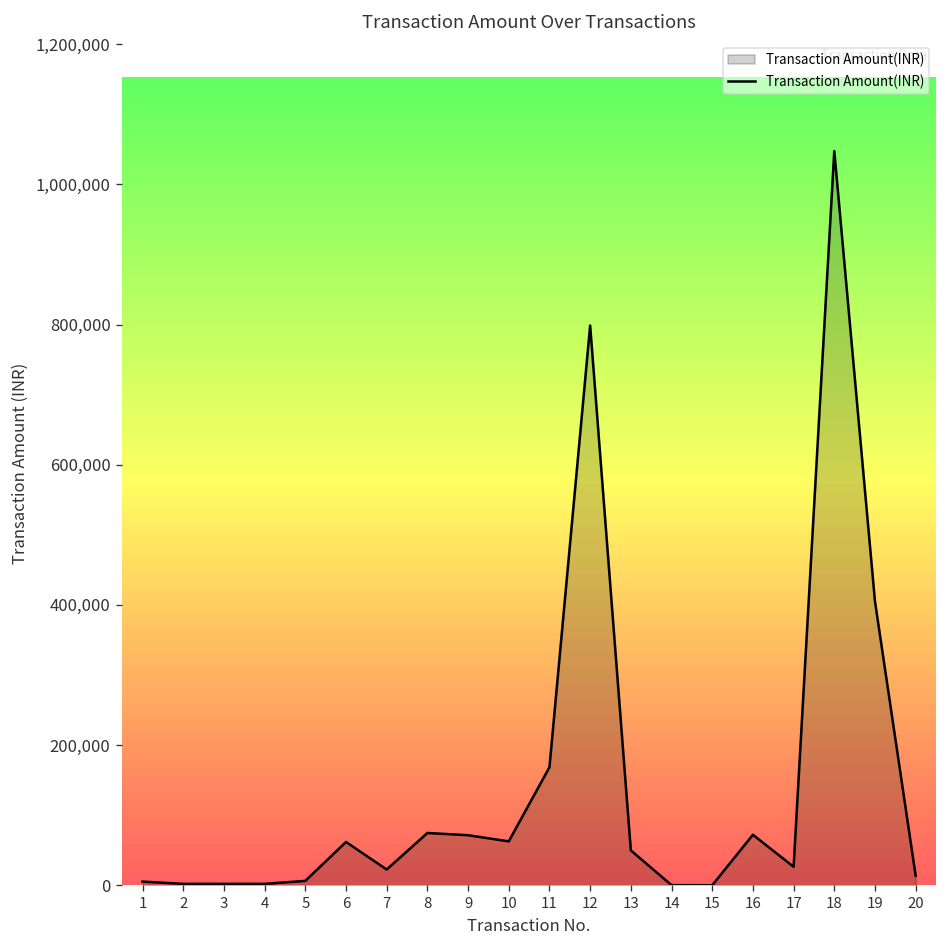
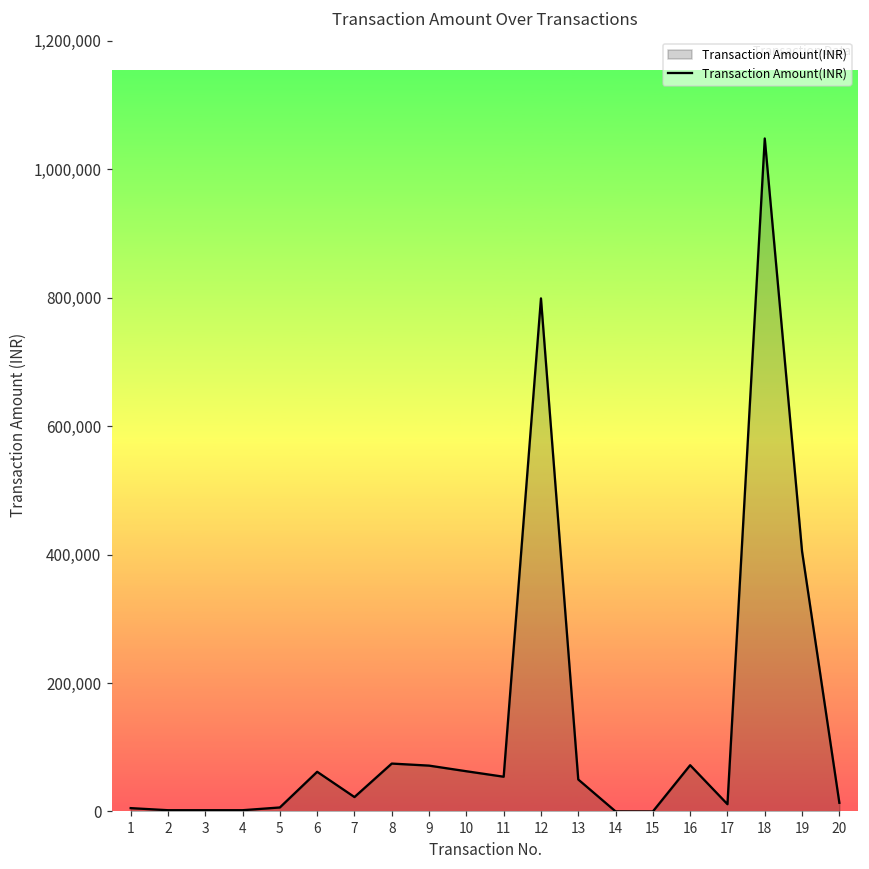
11: 170,000 -> 50,000
17: 30,000 -> 10,000
